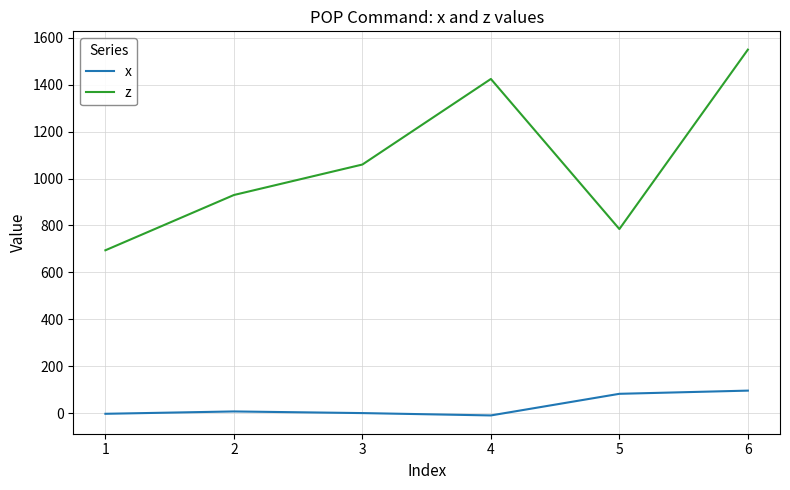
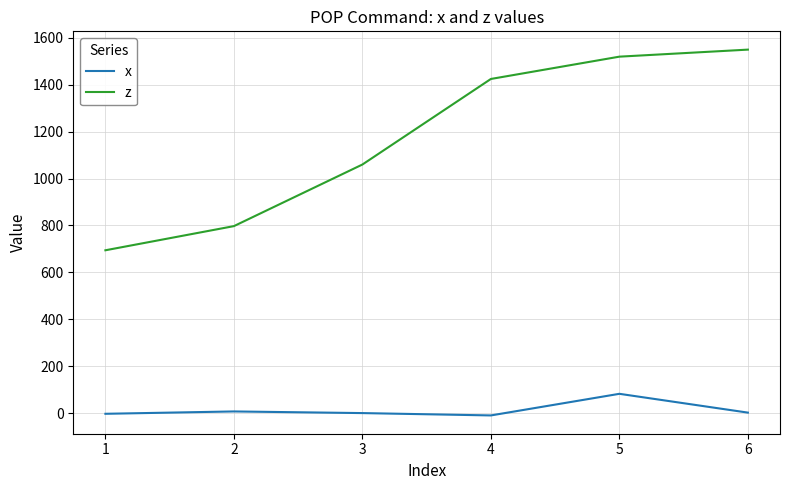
z, 2: 930 -> 800
z, 5: 780 -> 1520
x, 6: 100 -> 0
